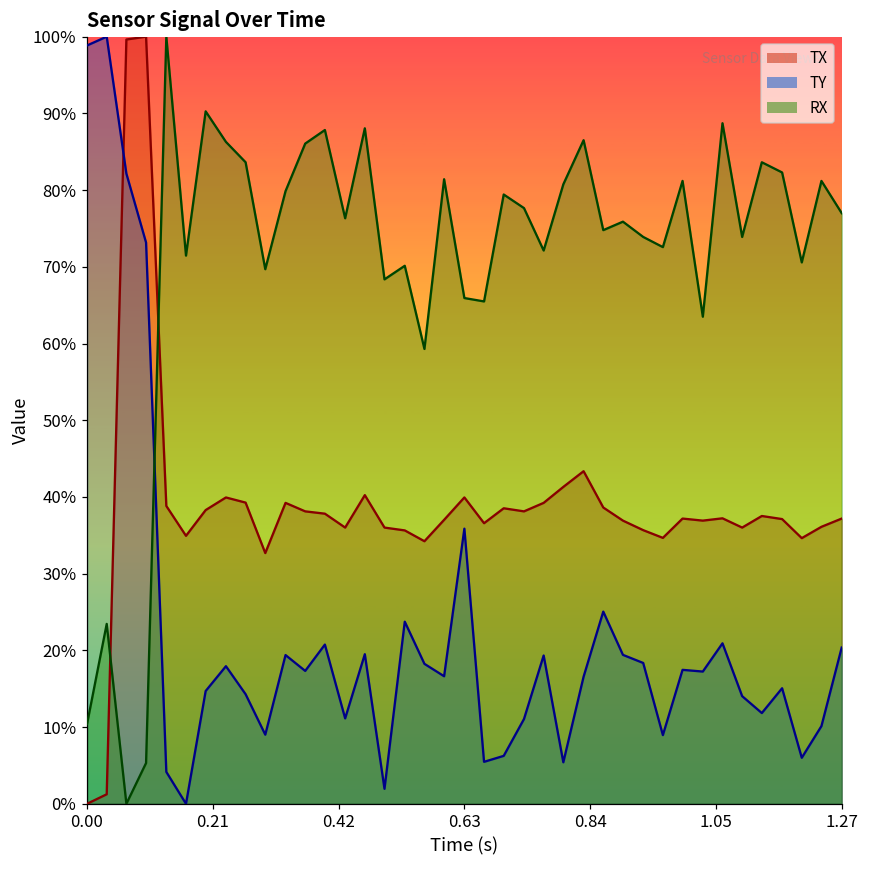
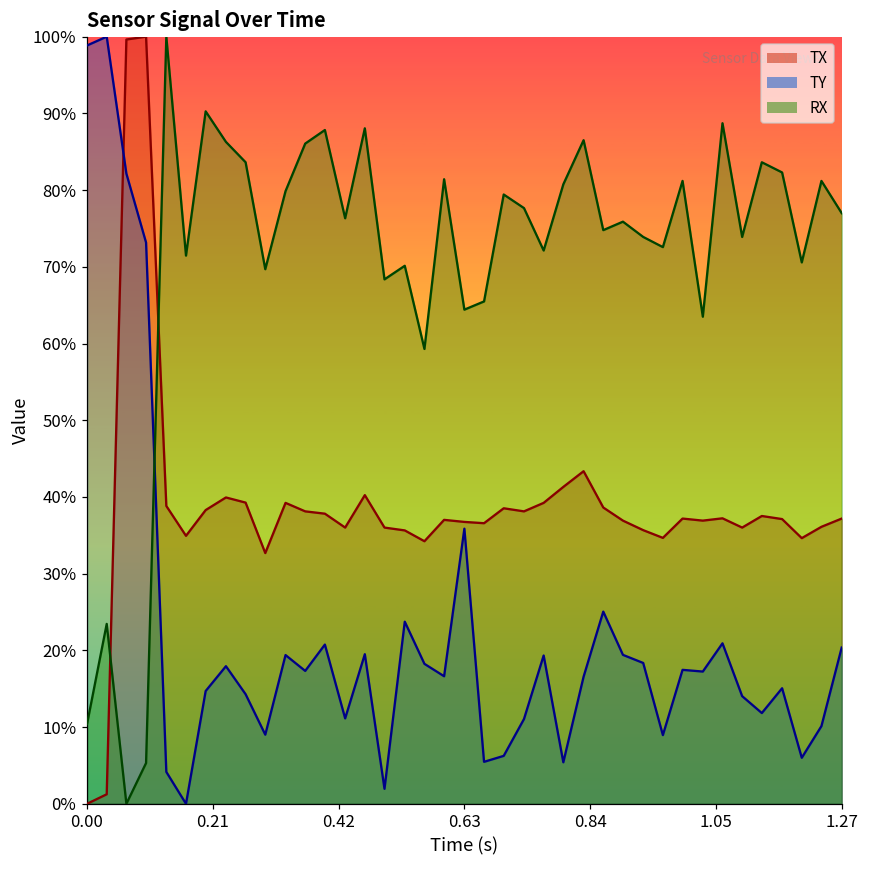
TX, 0.63: 40% -> 37%
RX, 0.63: 66% -> 64%
